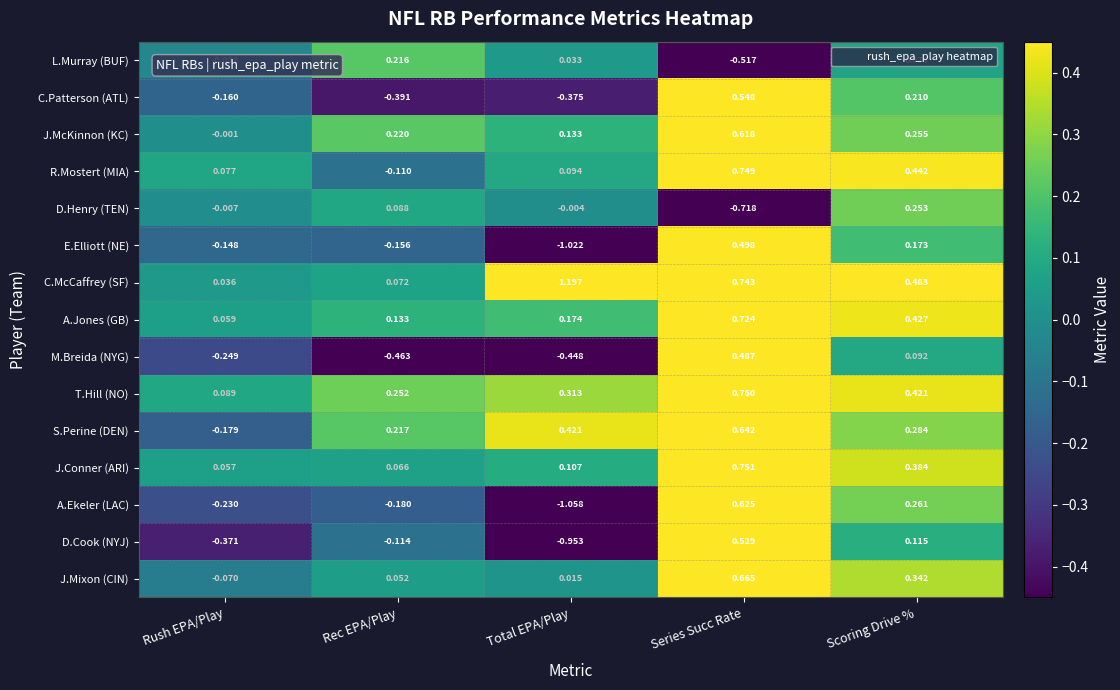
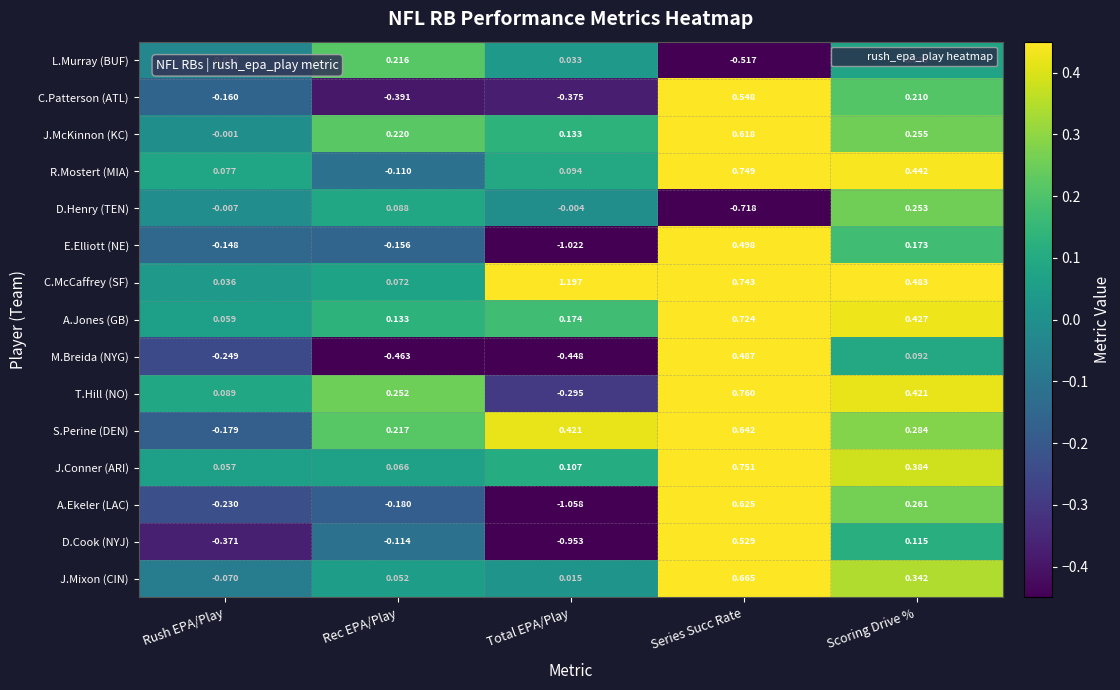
T.Hill (NO), Total EPA/Play: 0.313 -> -0.295
